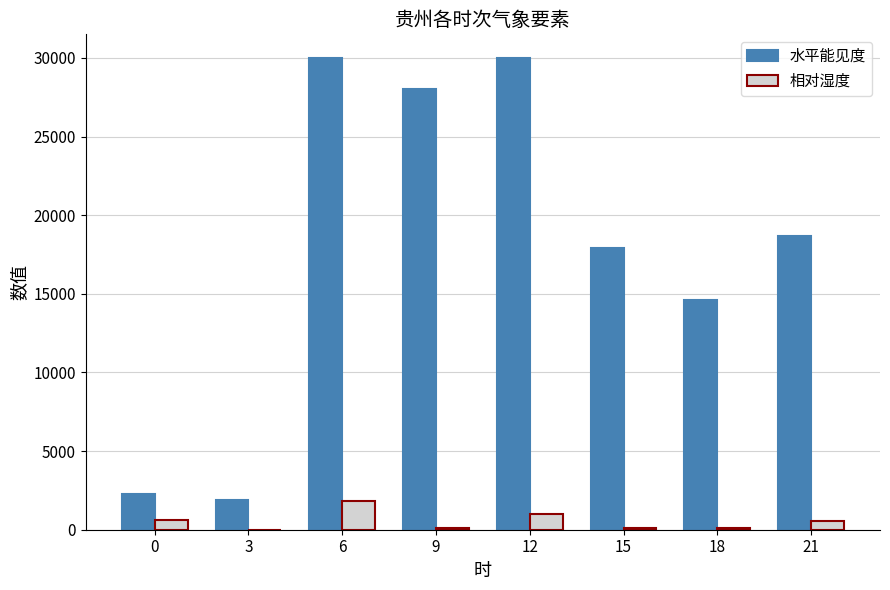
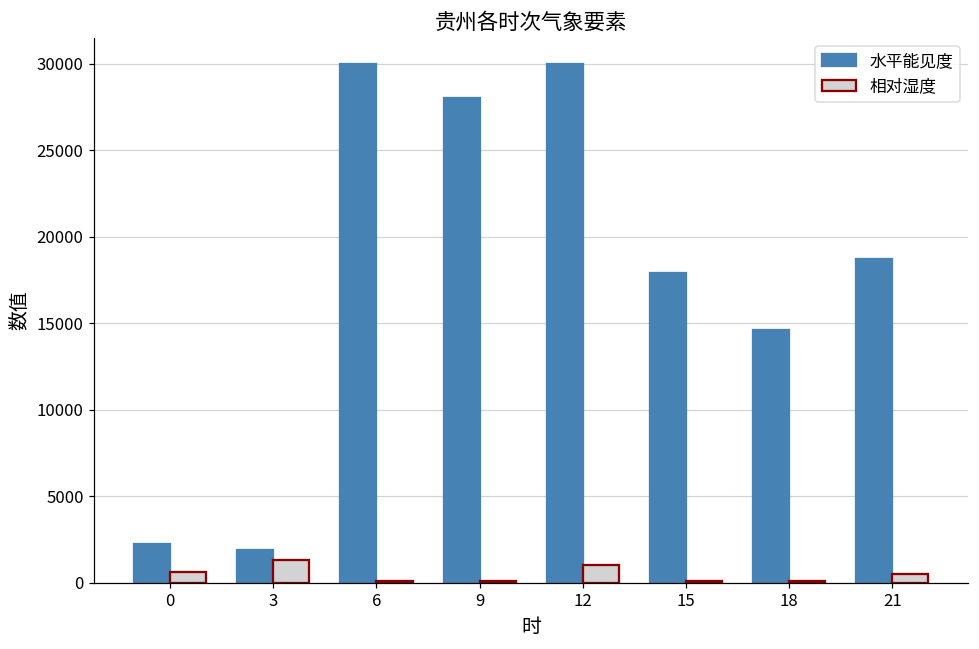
相对湿度, 3: 0 -> 1300
相对湿度, 6: 1800 -> 100
